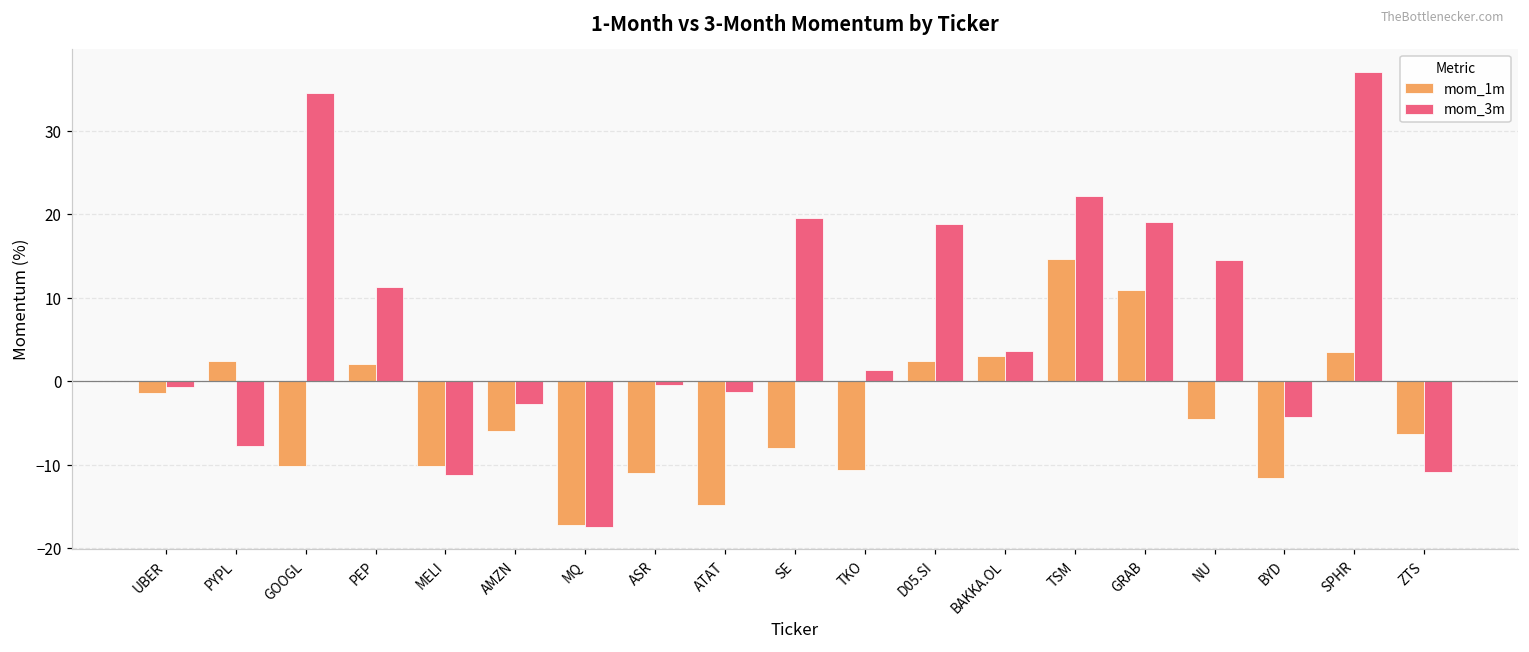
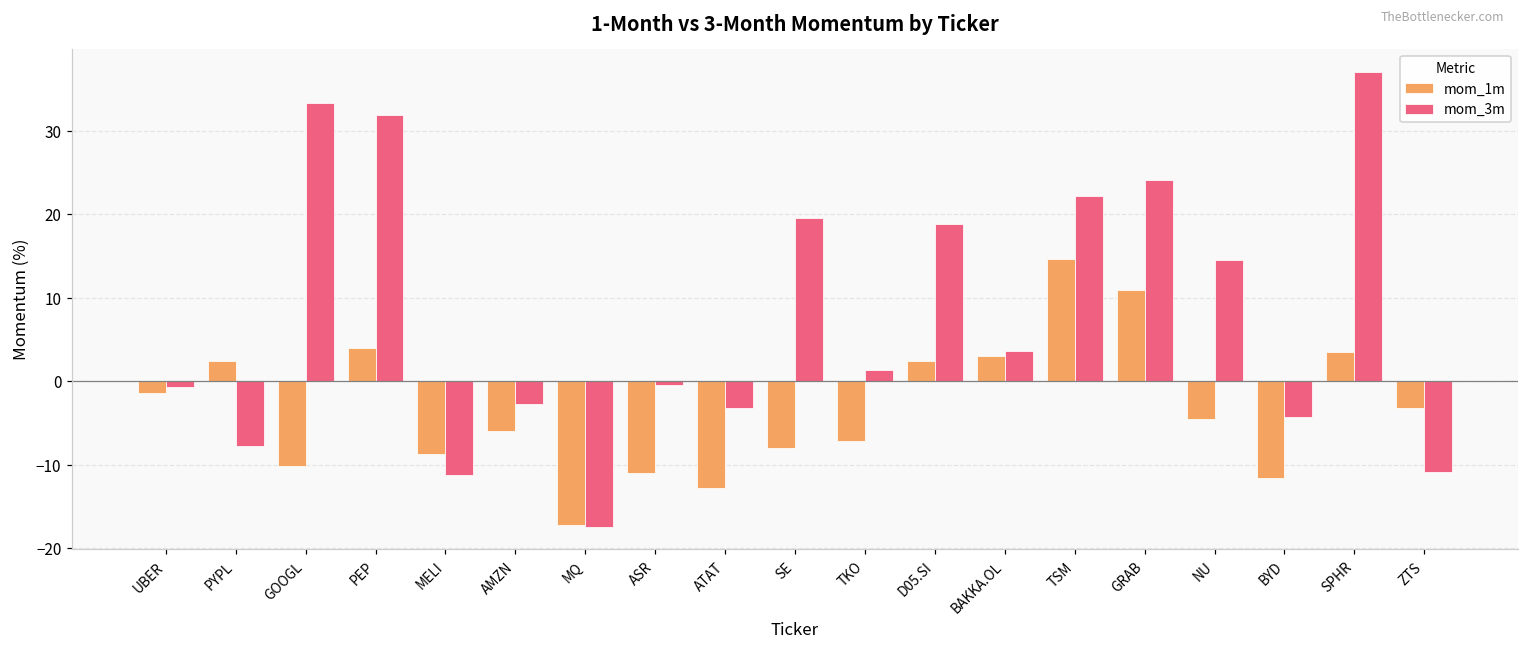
mom_3m, GOOGL: 34 -> 33
mom_1m, PEP: 2 -> 4
mom_3m, PEP: 11 -> 32
mom_1m, MELI: -10 -> -9
mom_1m, ATAT: -15 -> -13
mom_3m, ATAT: -1 -> -3
mom_1m, TKO: -11 -> -7
mom_3m, GRAB: 19 -> 24
mom_1m, ZTS: -6 -> -3
